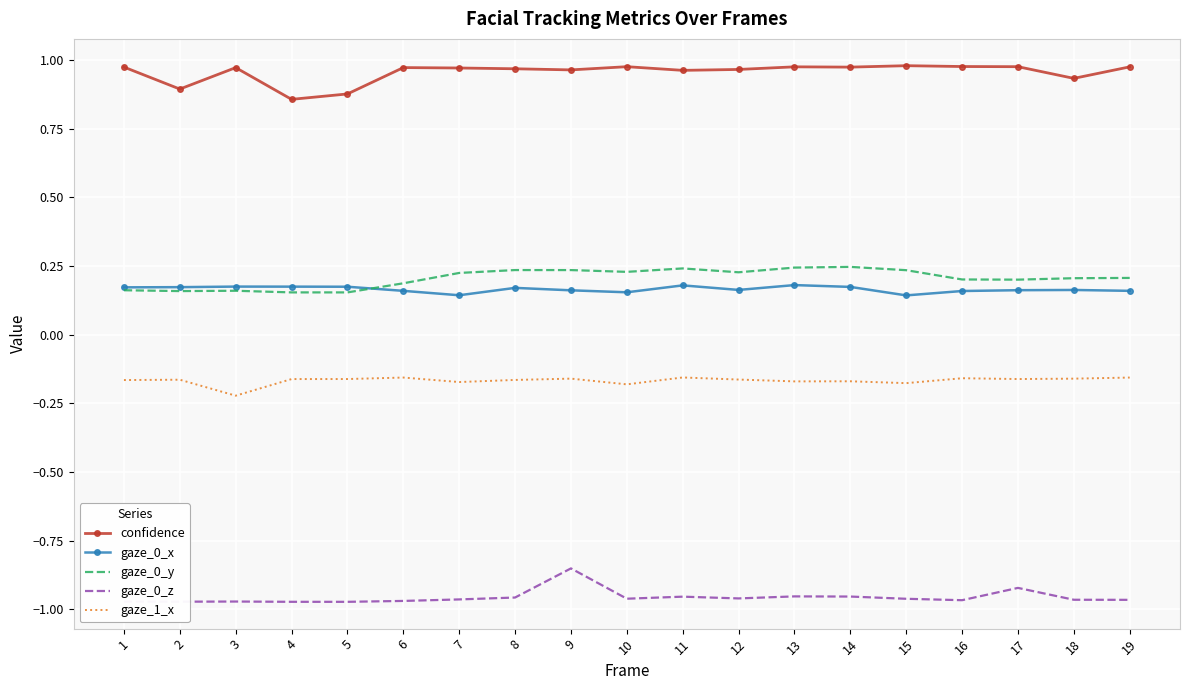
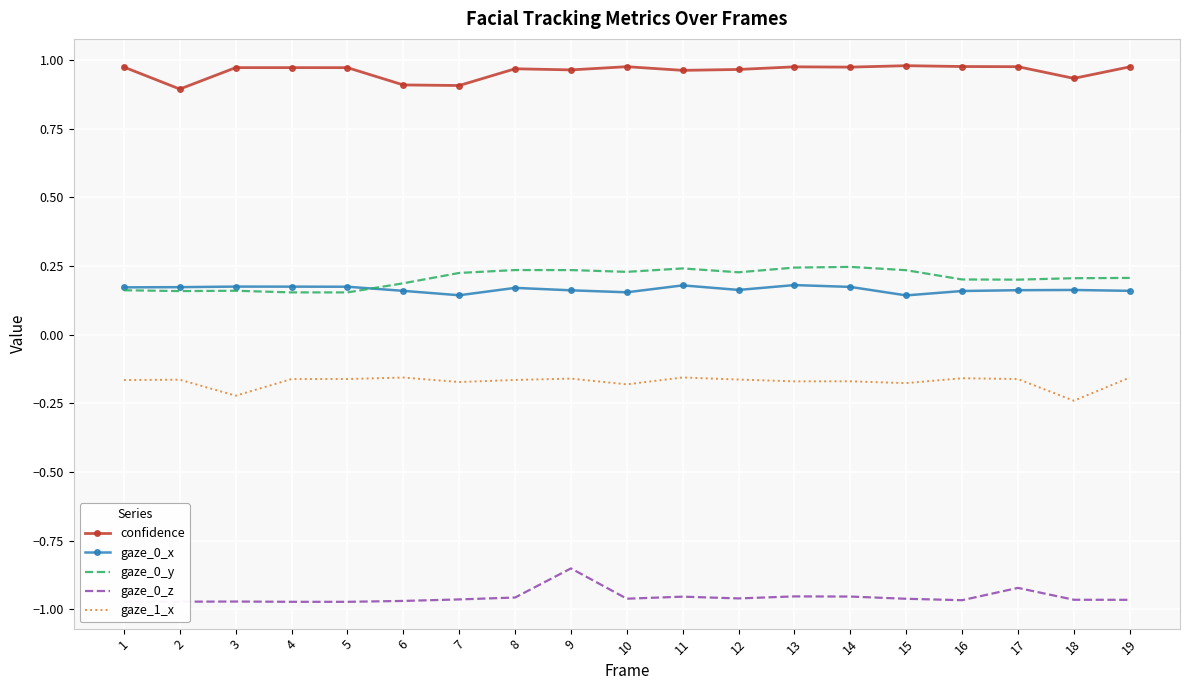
confidence, 4: 0.86 -> 0.97
confidence, 5: 0.88 -> 0.97
confidence, 6: 0.97 -> 0.91
confidence, 7: 0.97 -> 0.91
gaze_1_x, 18: -0.16 -> -0.24
